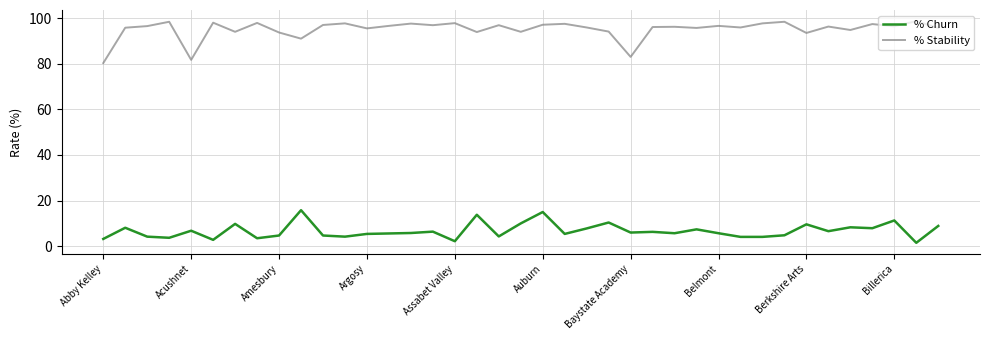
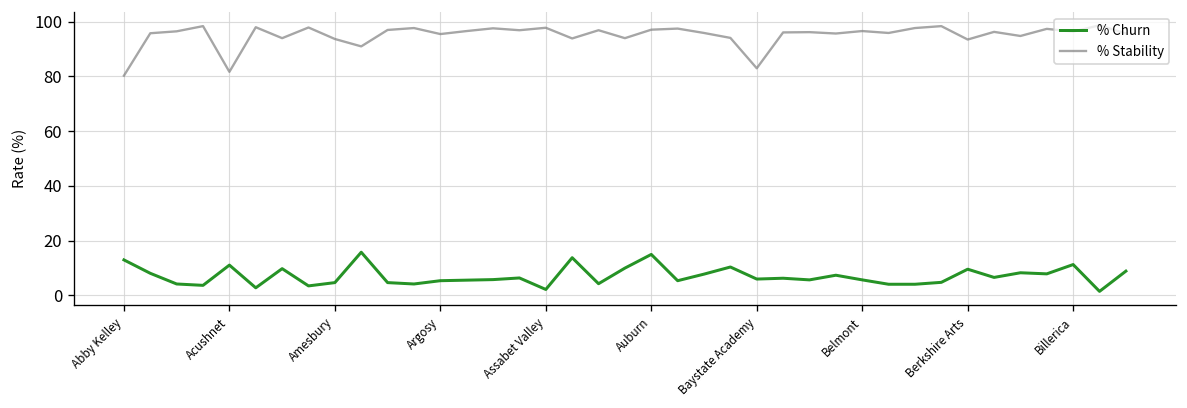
% Churn, Abby Kelley: 3 -> 13
% Churn, Acushnet: 7 -> 11
